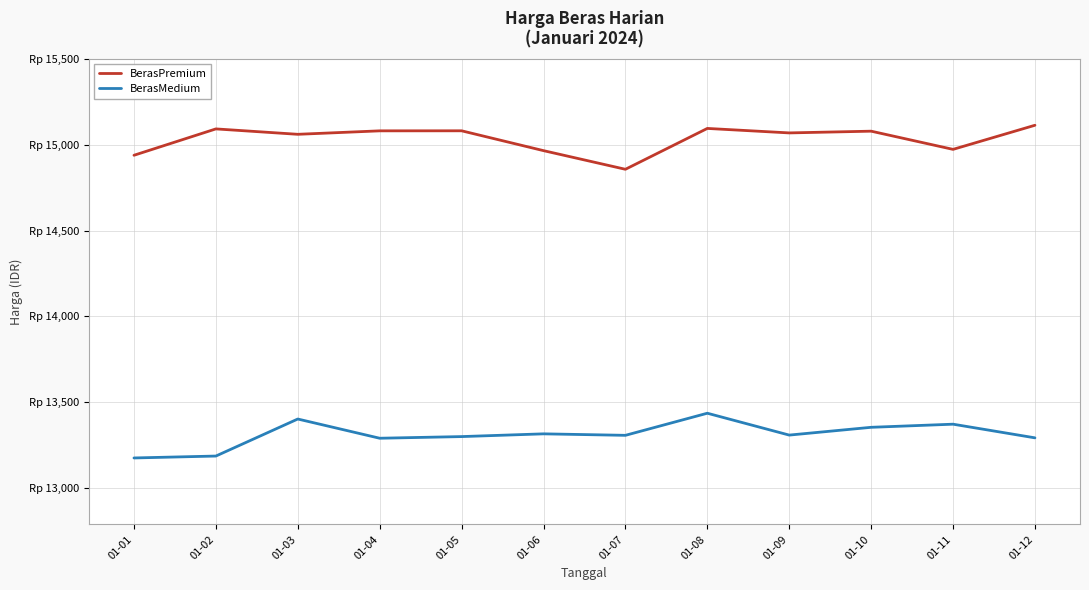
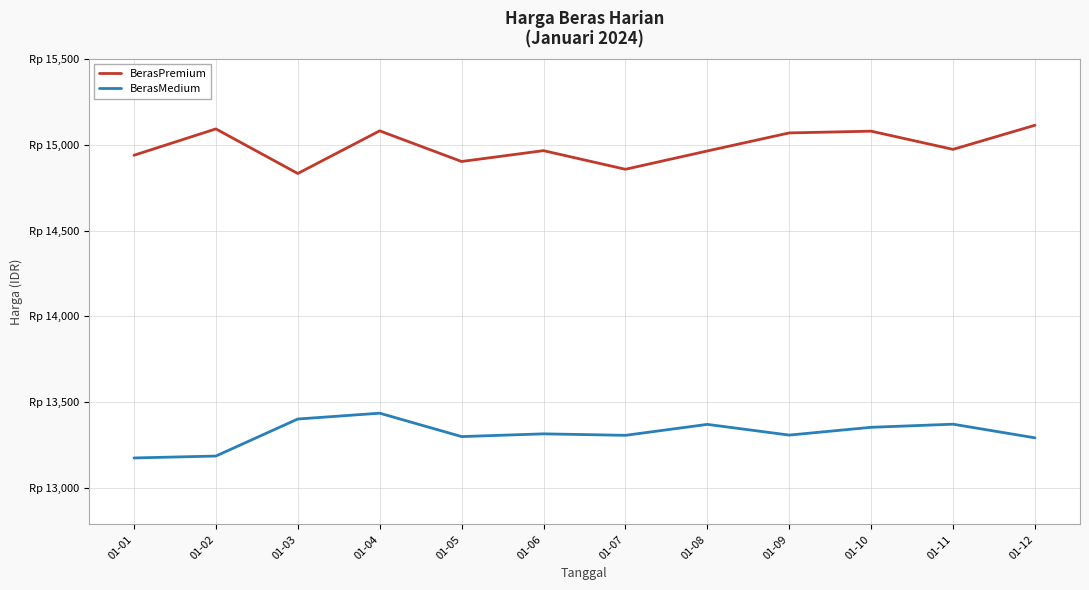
BerasPremium, 01-03: Rp 15,060 -> Rp 14,830
BerasMedium, 01-04: Rp 13,290 -> Rp 13,440
BerasPremium, 01-05: Rp 15,080 -> Rp 14,900
BerasPremium, 01-08: Rp 15,100 -> Rp 14,960
BerasMedium, 01-08: Rp 13,440 -> Rp 13,370
